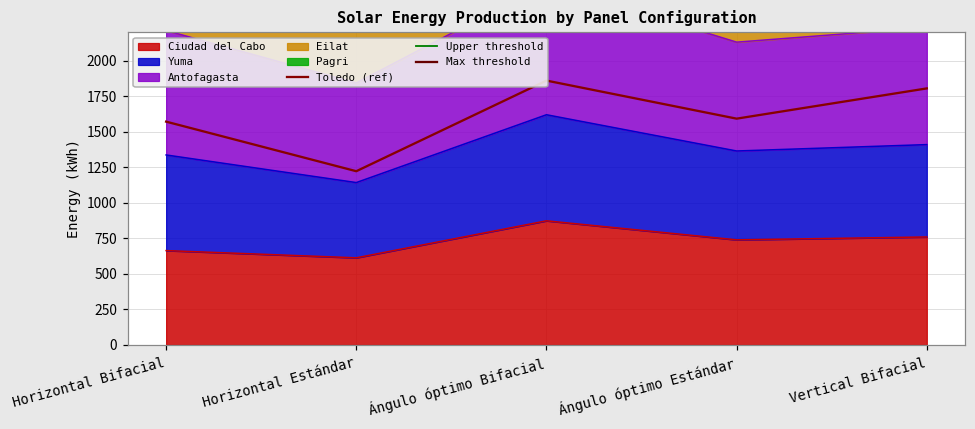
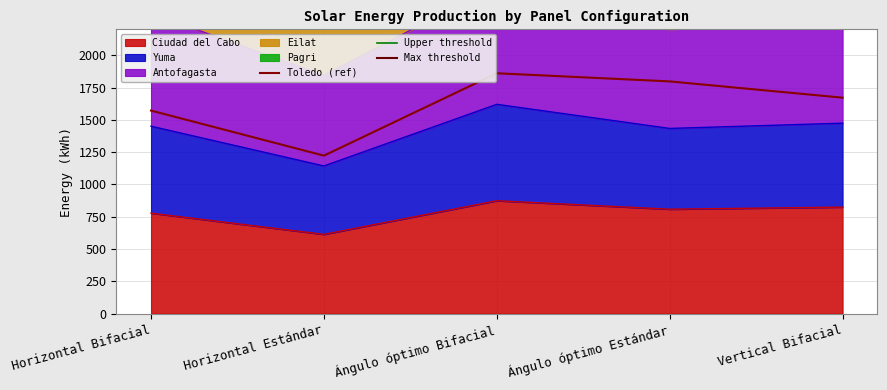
Ciudad del Cabo, Horizontal Bifacial: 660 -> 780
Ciudad del Cabo, Ángulo óptimo Estándar: 740 -> 810
Toledo (ref), Ángulo óptimo Estándar: 1590 -> 1800
Ciudad del Cabo, Vertical Bifacial: 760 -> 820
Toledo (ref), Vertical Bifacial: 1810 -> 1670
